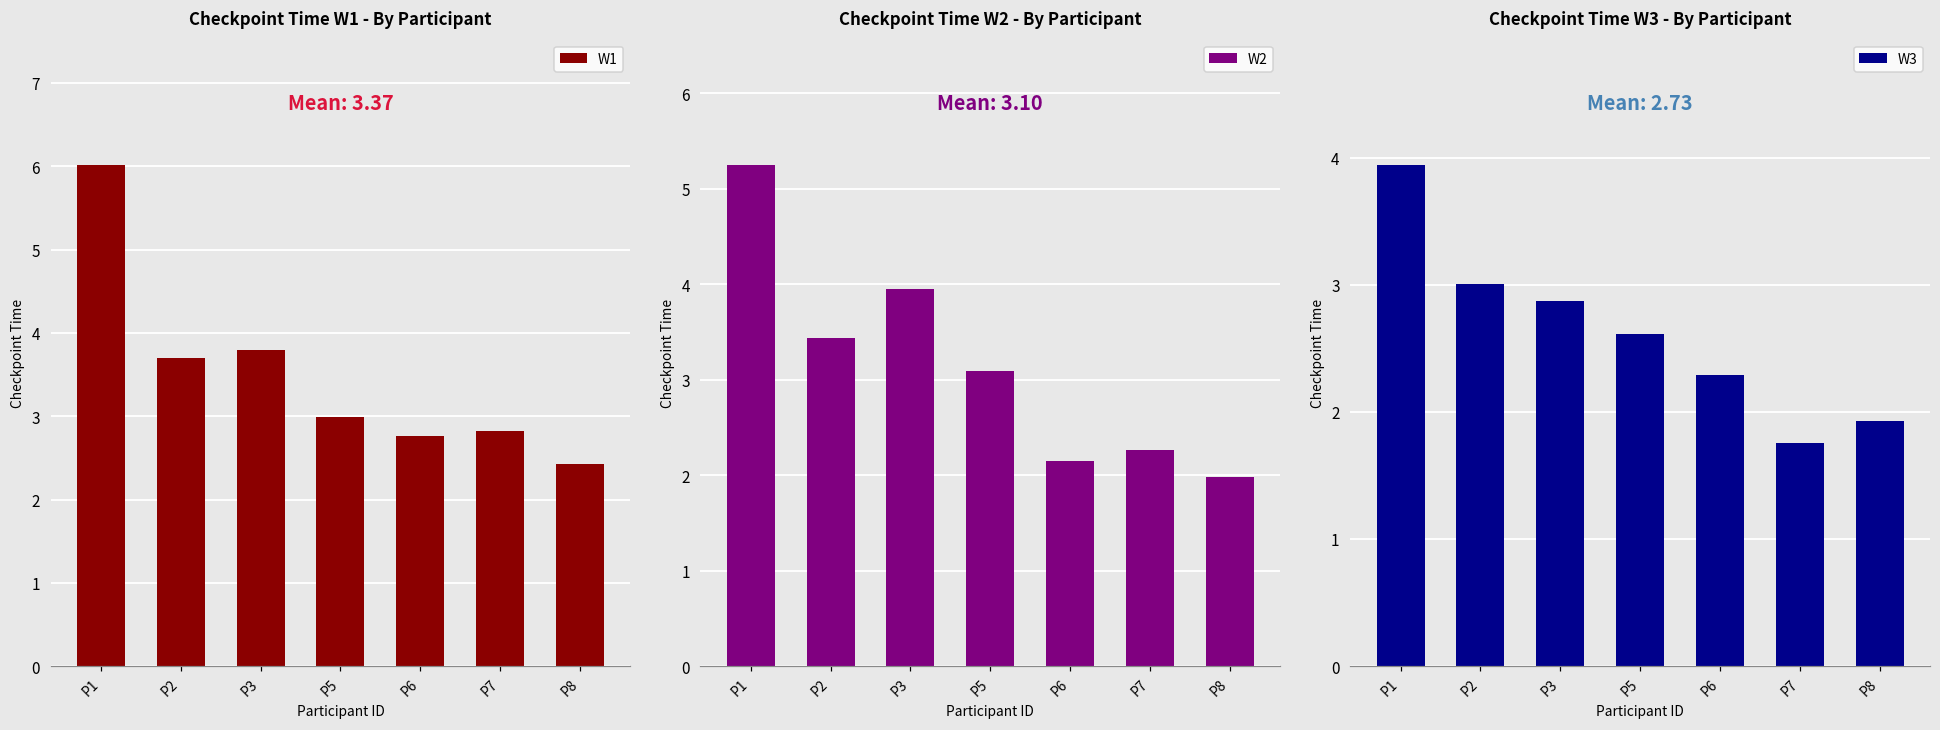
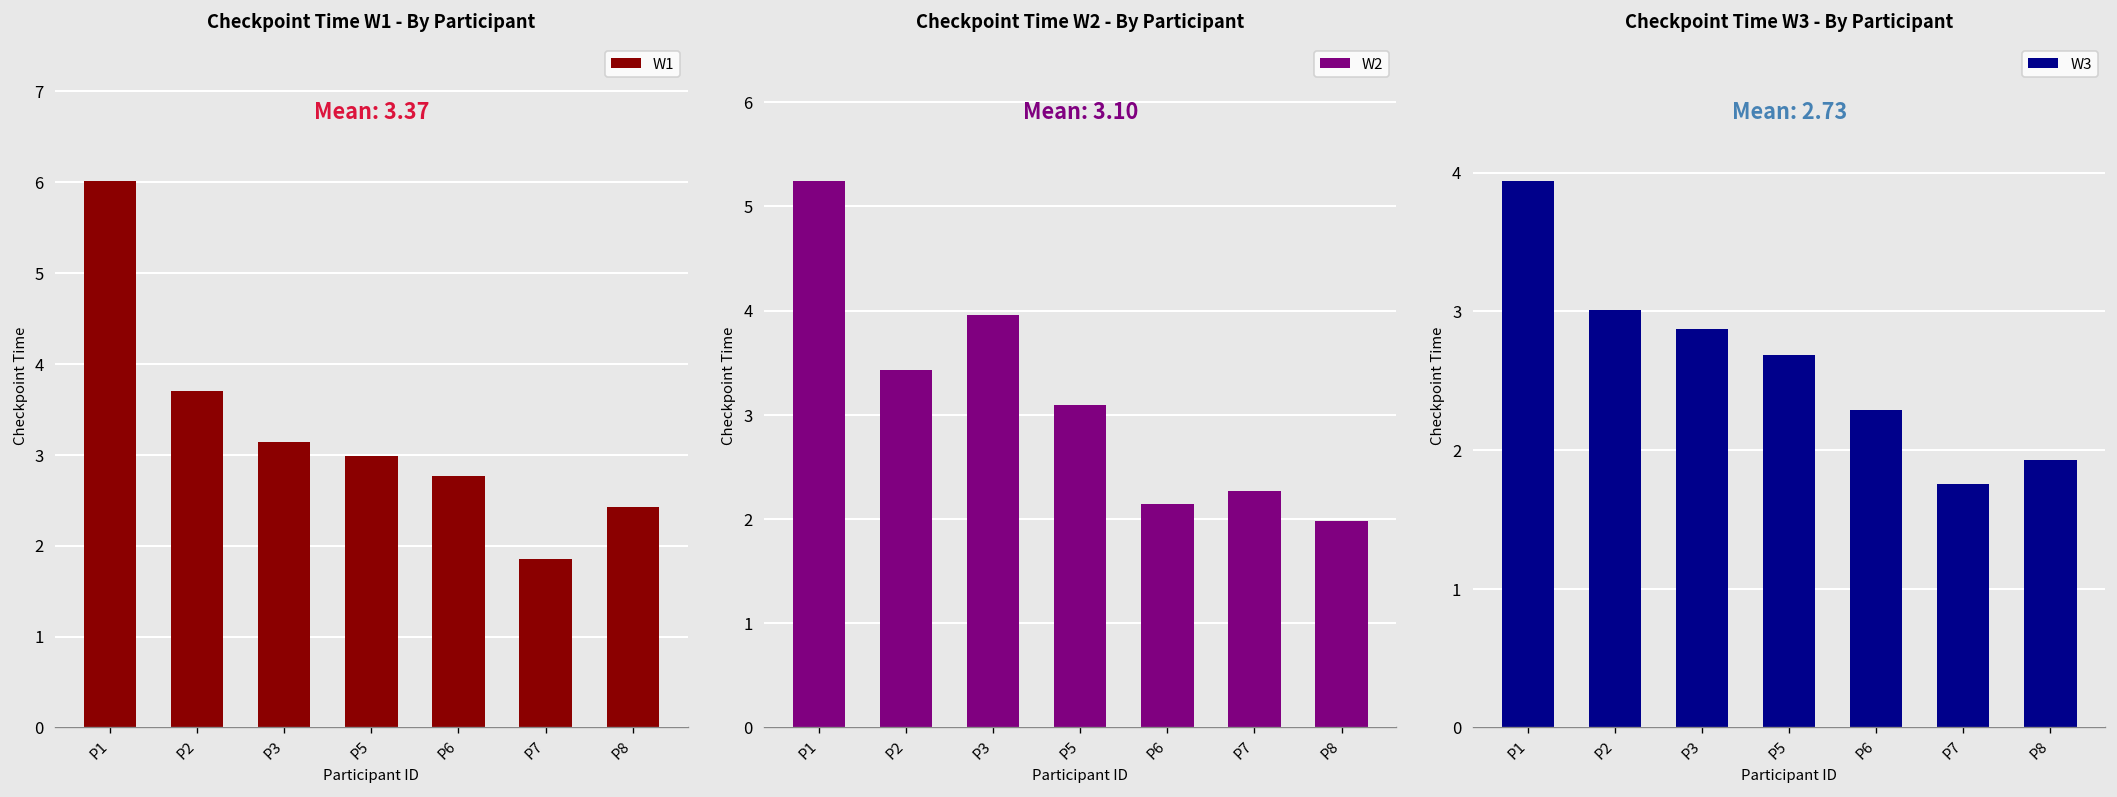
Checkpoint Time W1 - By Participant, P3: 3.8 -> 3.1
Checkpoint Time W1 - By Participant, P7: 2.8 -> 1.9
Checkpoint Time W3 - By Participant, P5: 2.61 -> 2.69
